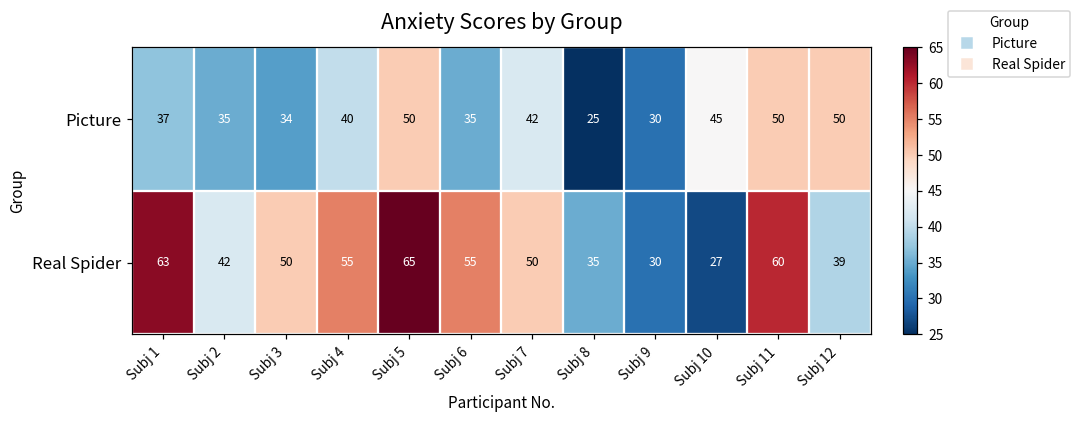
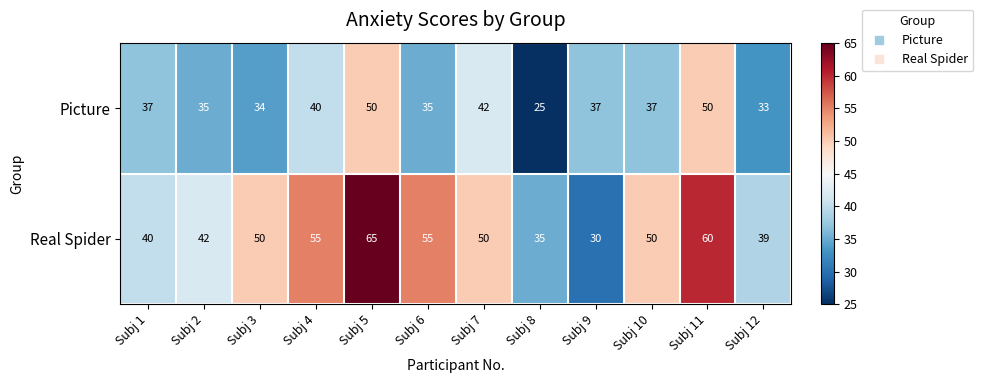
Picture, Subj 9: 30 -> 37
Picture, Subj 10: 45 -> 37
Picture, Subj 12: 50 -> 33
Real Spider, Subj 1: 63 -> 40
Real Spider, Subj 10: 27 -> 50
